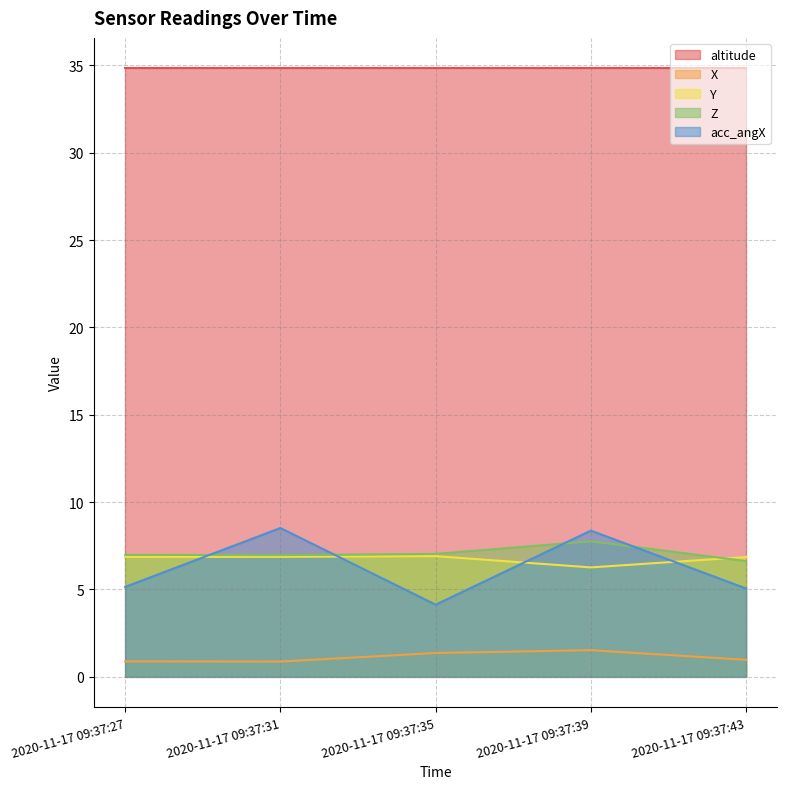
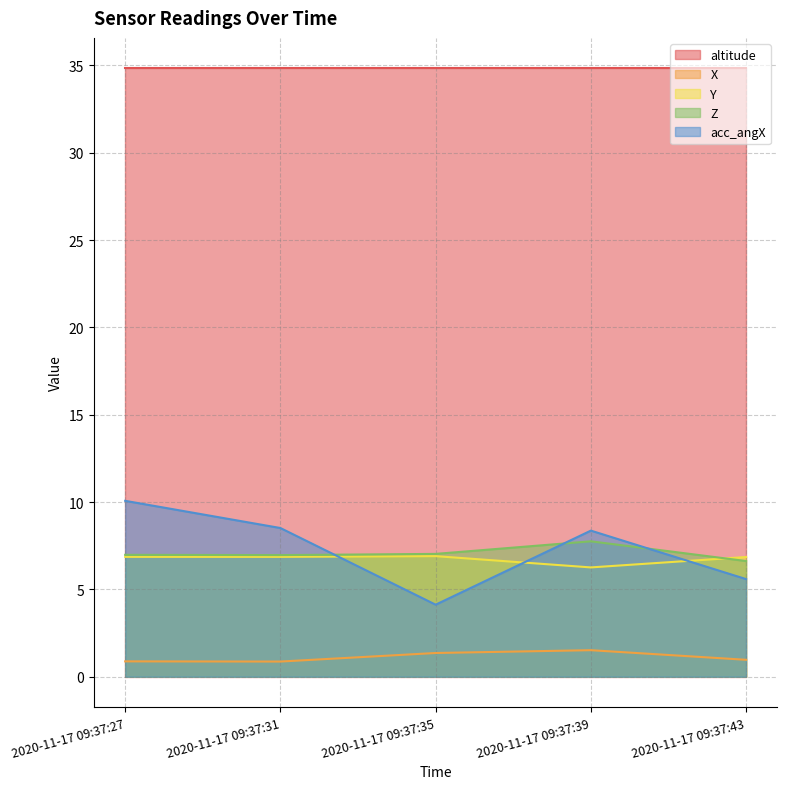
acc_angX, 2020-11-17 09:37:27: 5.1 -> 10.1
acc_angX, 2020-11-17 09:37:43: 5.1 -> 5.6
